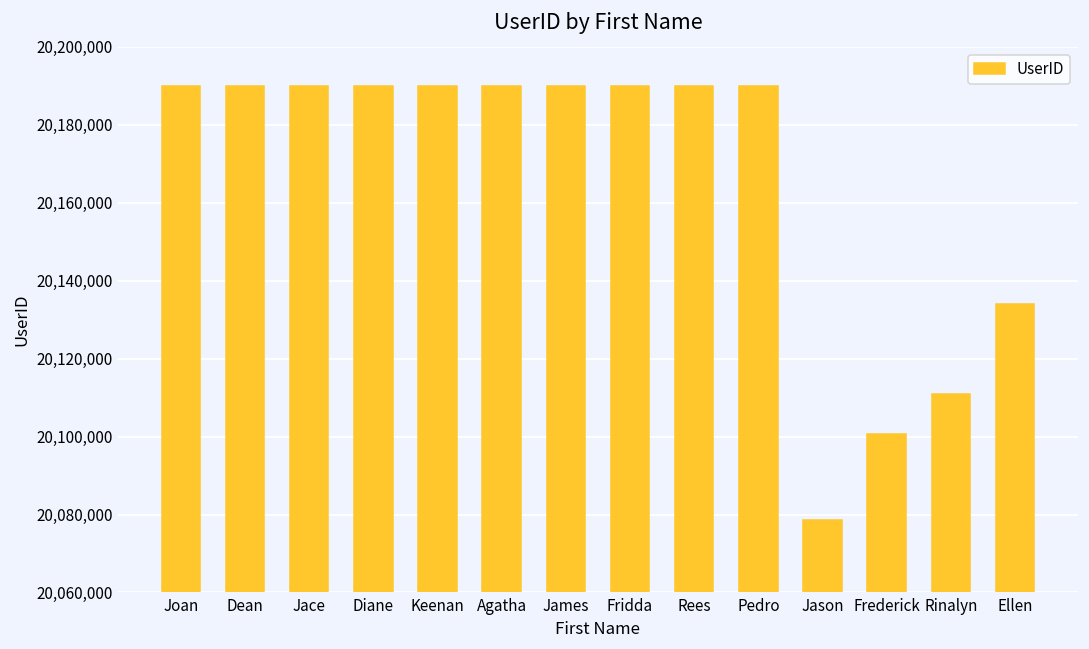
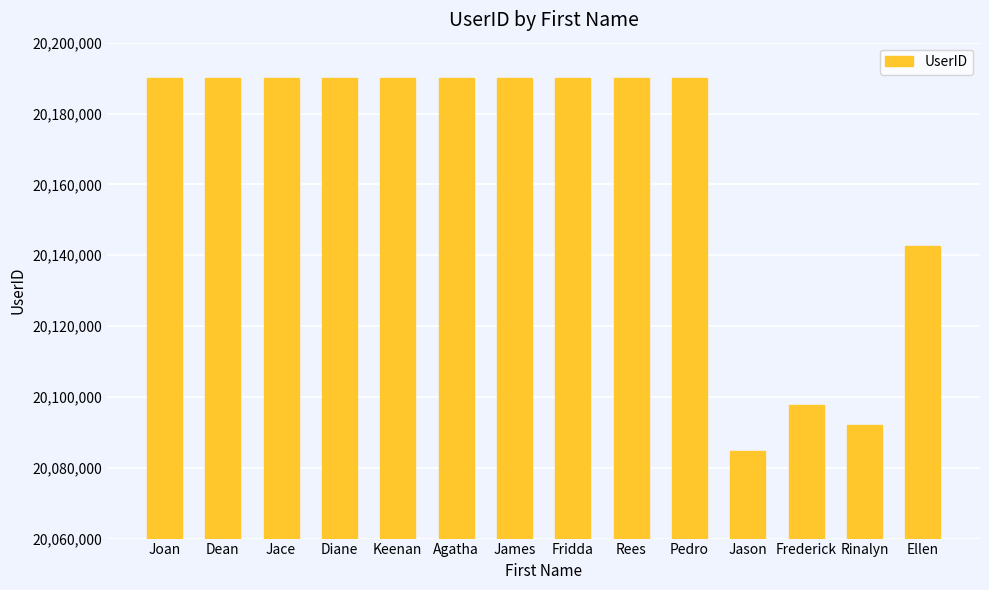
Jason: 20,079,000 -> 20,085,000
Frederick: 20,101,000 -> 20,098,000
Rinalyn: 20,111,000 -> 20,092,000
Ellen: 20,134,000 -> 20,142,000
